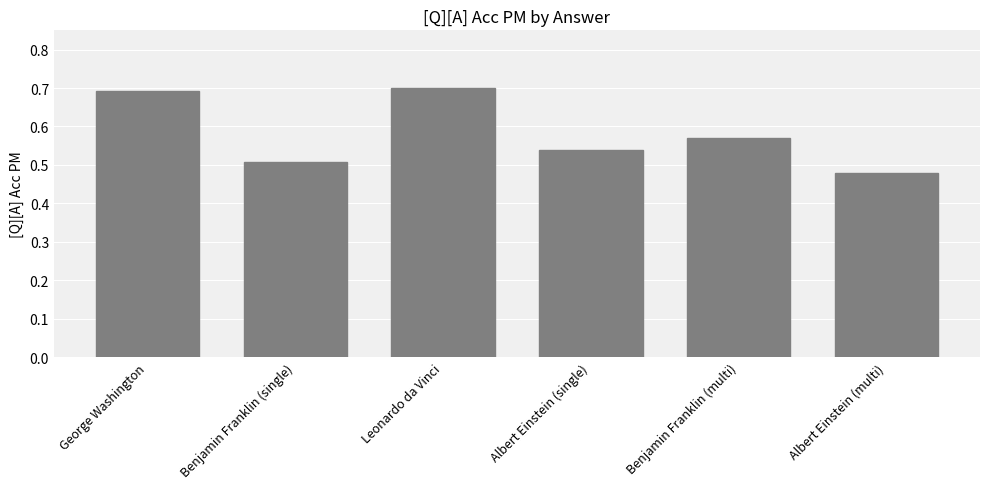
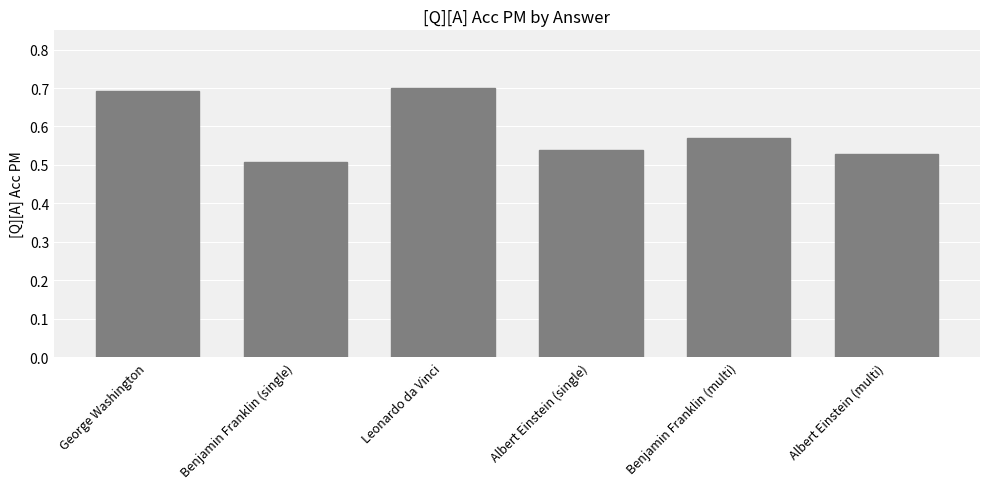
Albert Einstein (multi): 0.48 -> 0.53
